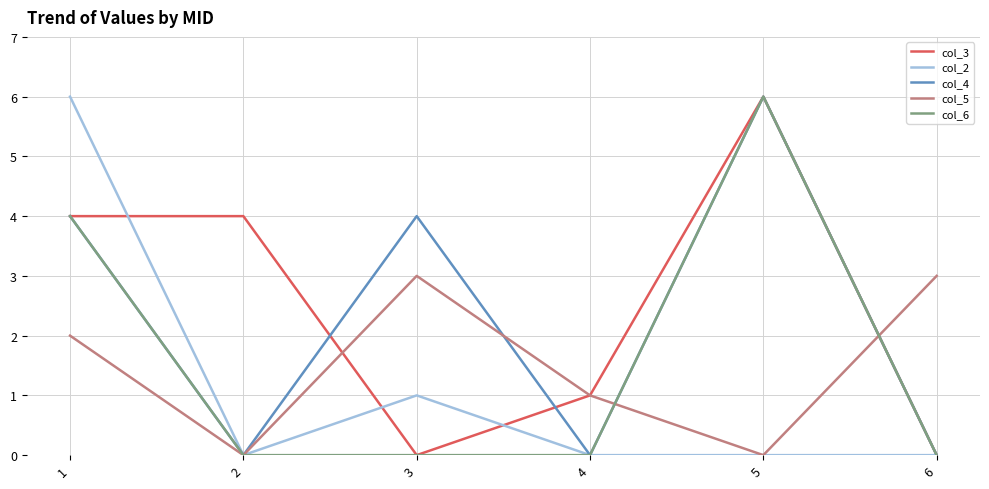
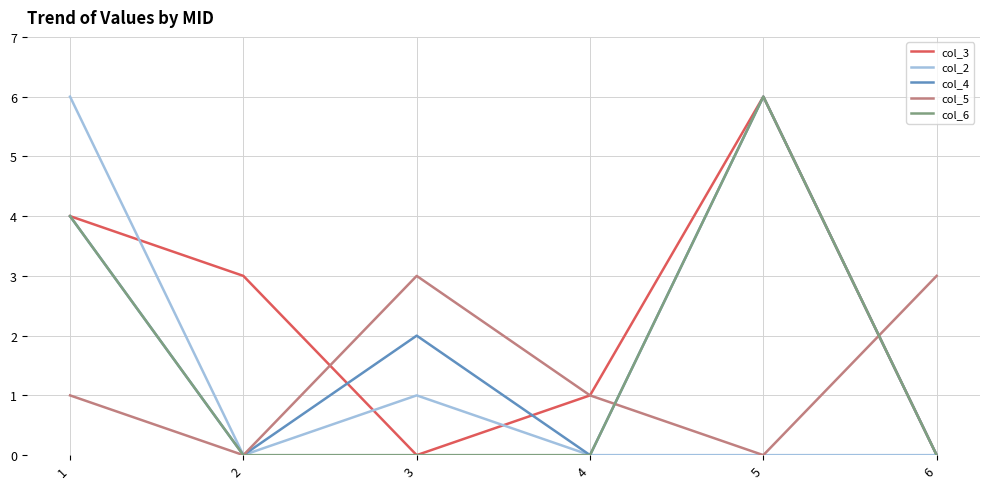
col_5, 1: 2 -> 1
col_3, 2: 4 -> 3
col_4, 3: 4 -> 2
